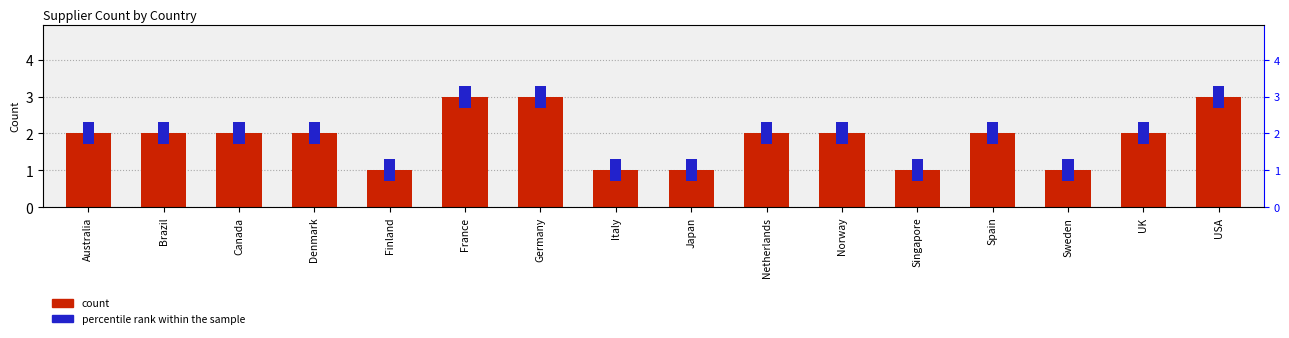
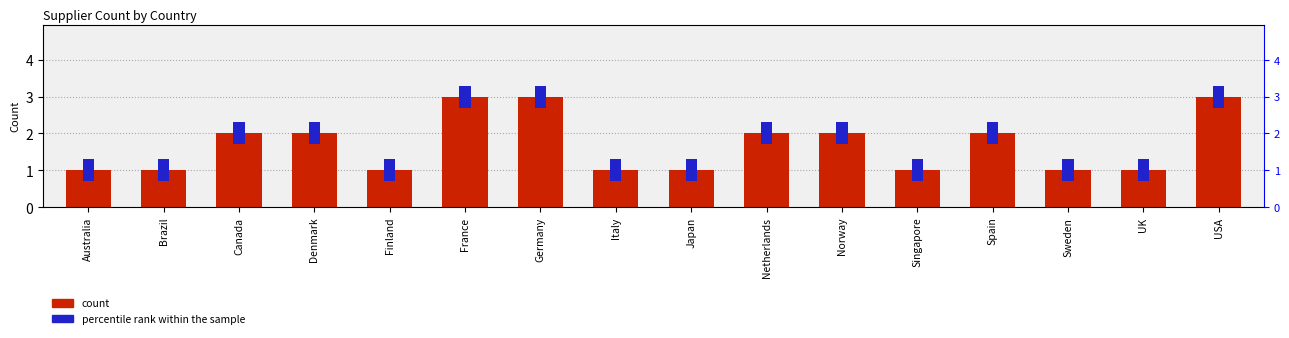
count, Australia: 2 -> 1
count, Brazil: 2 -> 1
count, UK: 2 -> 1
